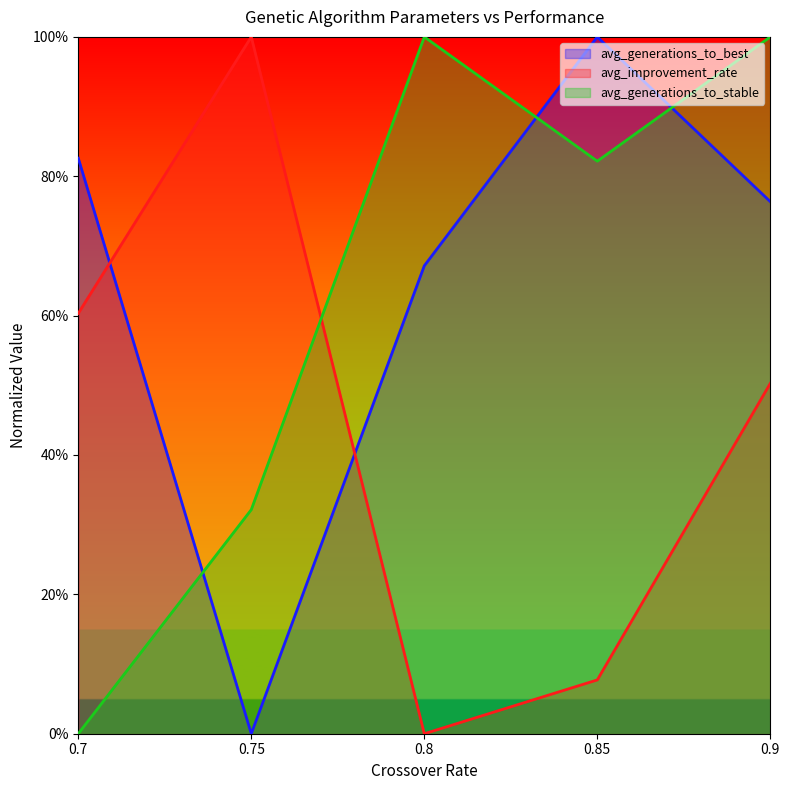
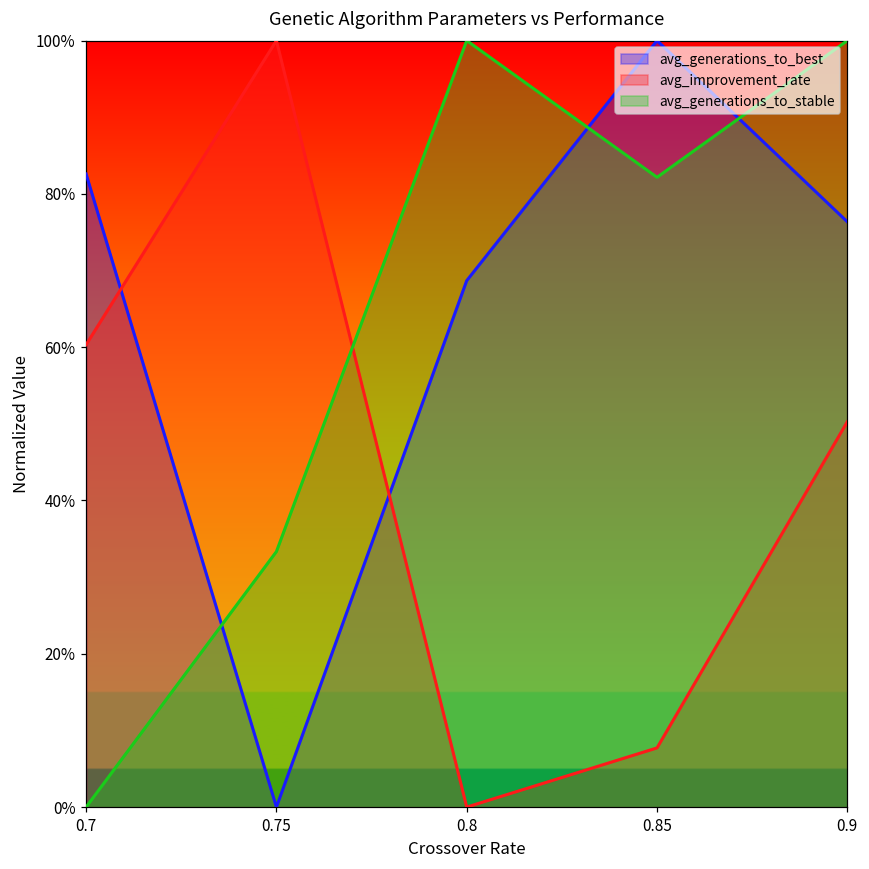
avg_generations_to_stable, 0.75: 32% -> 33%
avg_generations_to_best, 0.8: 67% -> 69%
